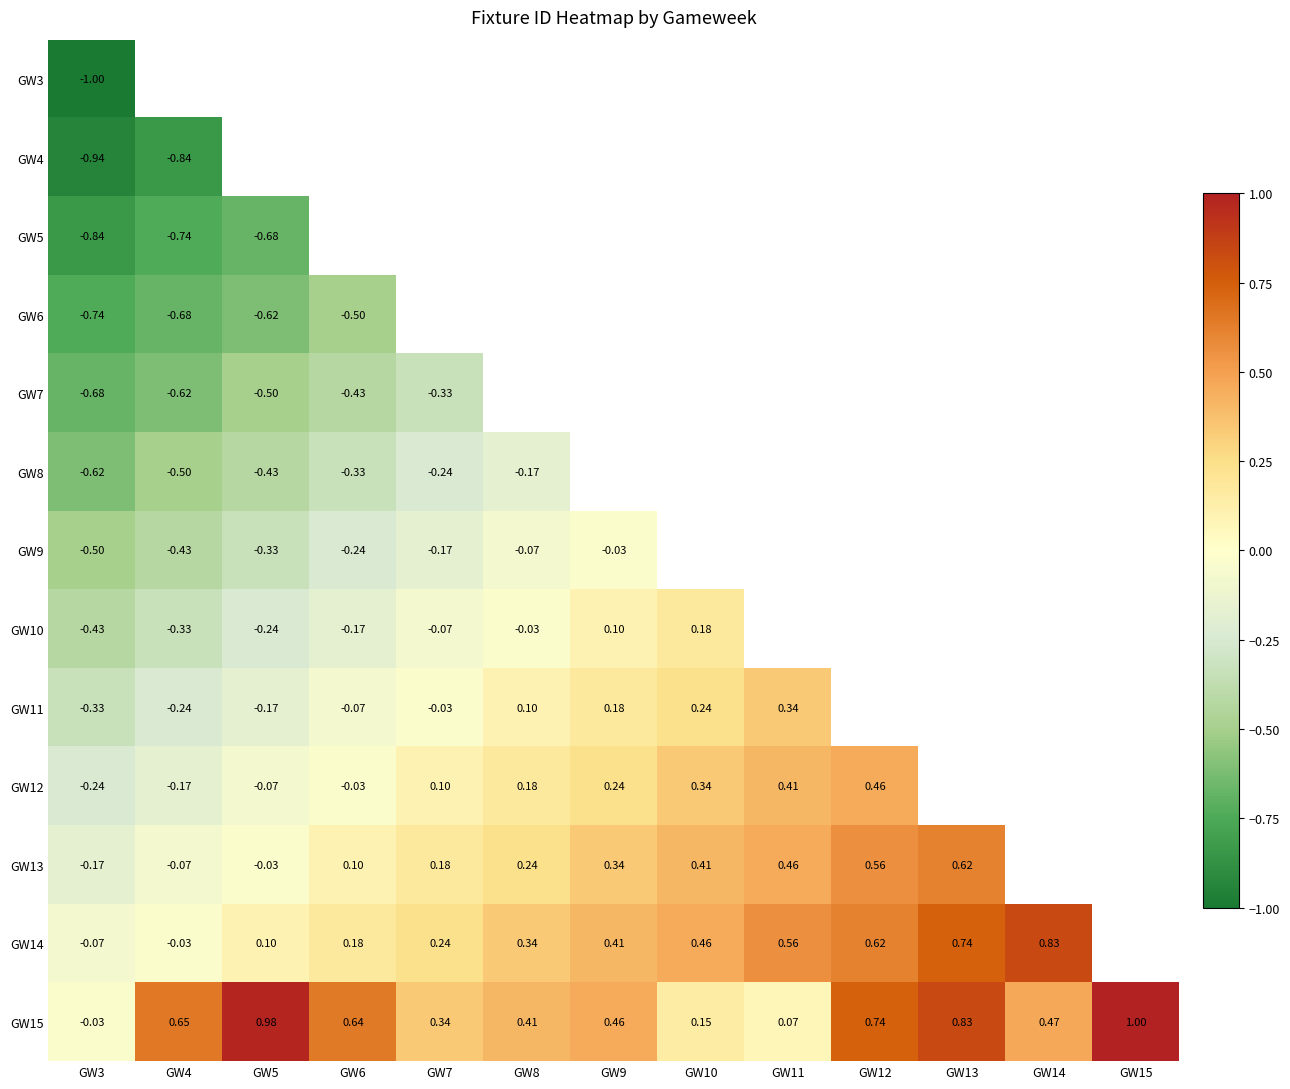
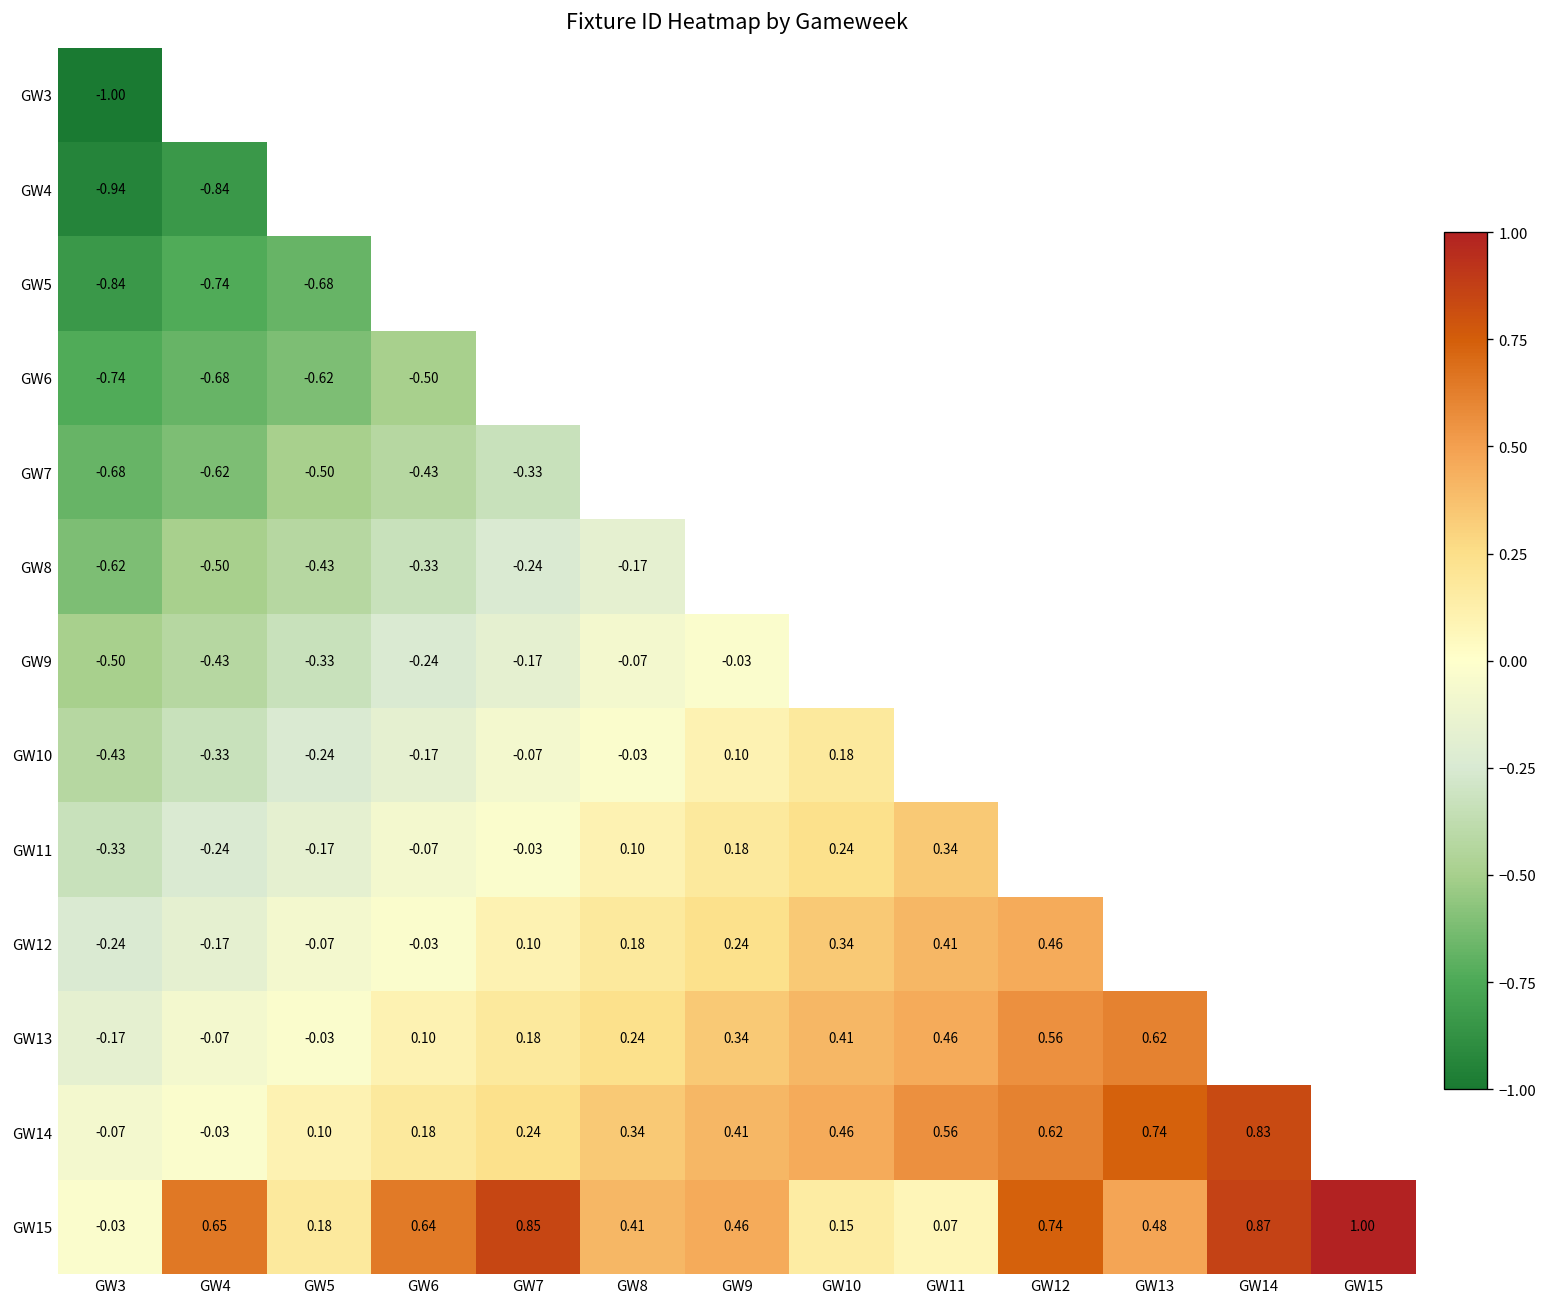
GW15, GW5: 0.98 -> 0.18
GW15, GW7: 0.34 -> 0.85
GW15, GW13: 0.83 -> 0.48
GW15, GW14: 0.47 -> 0.87
